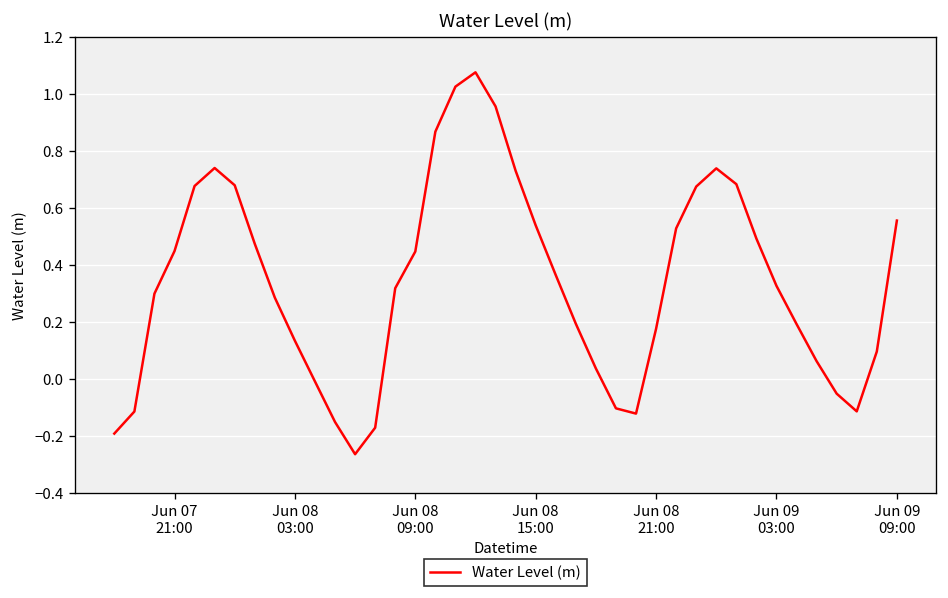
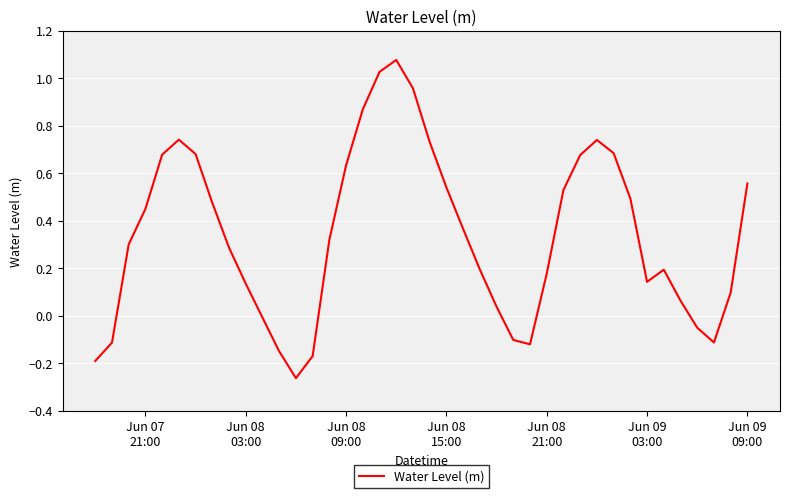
Jun 08 09:00: 0.45 -> 0.63
Jun 09 03:00: 0.33 -> 0.14
